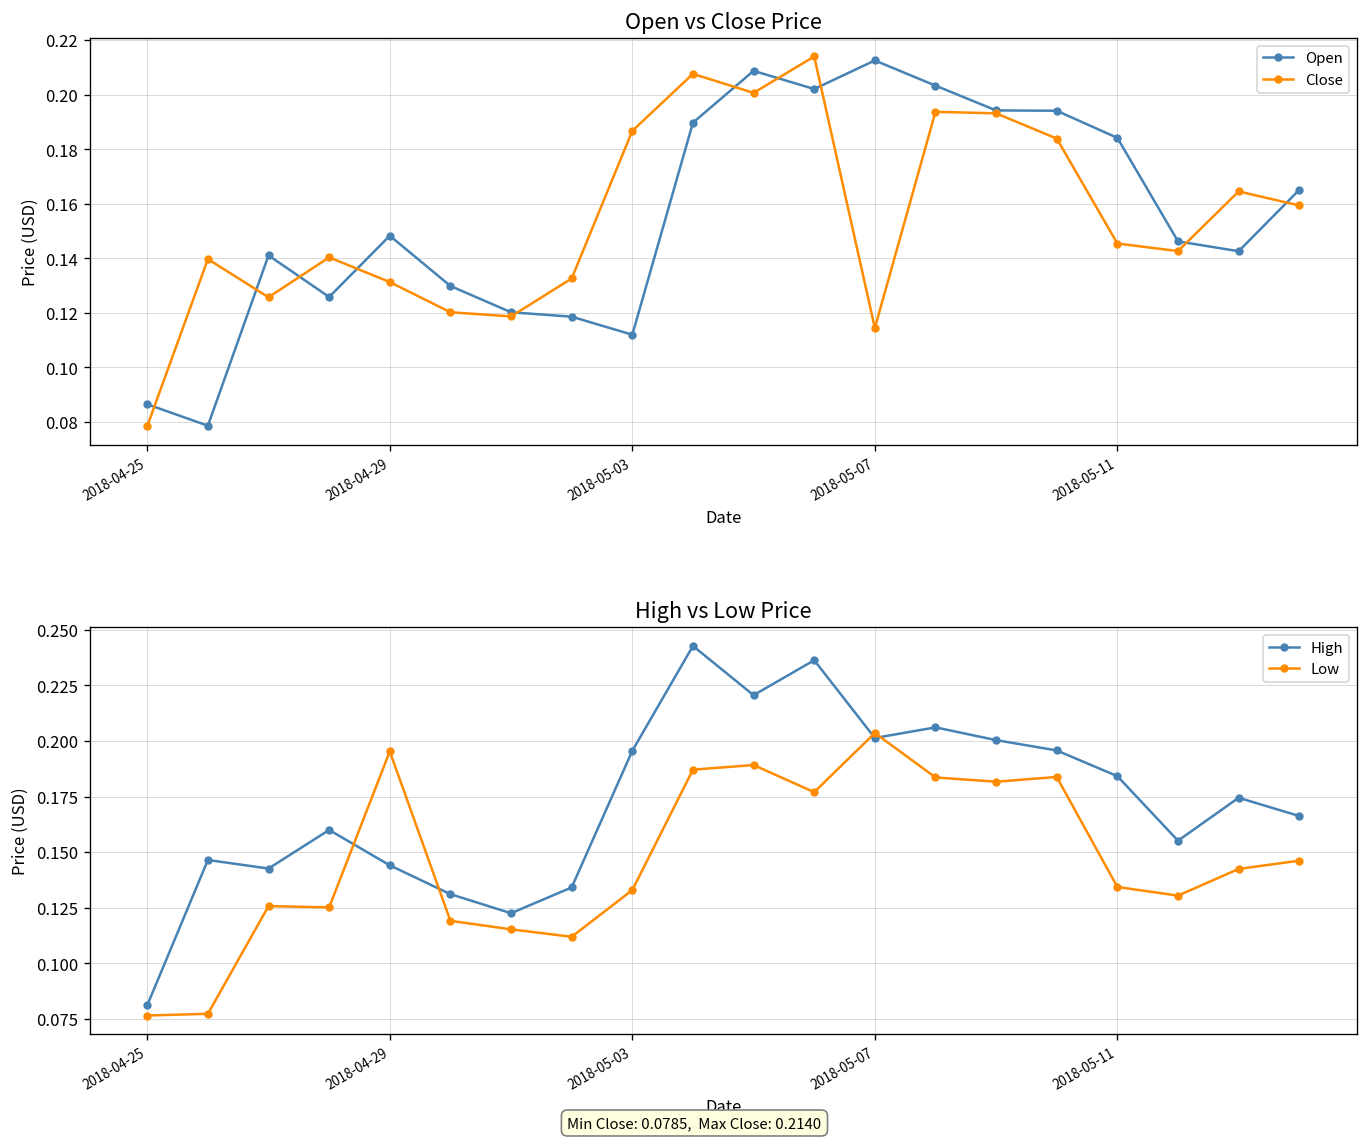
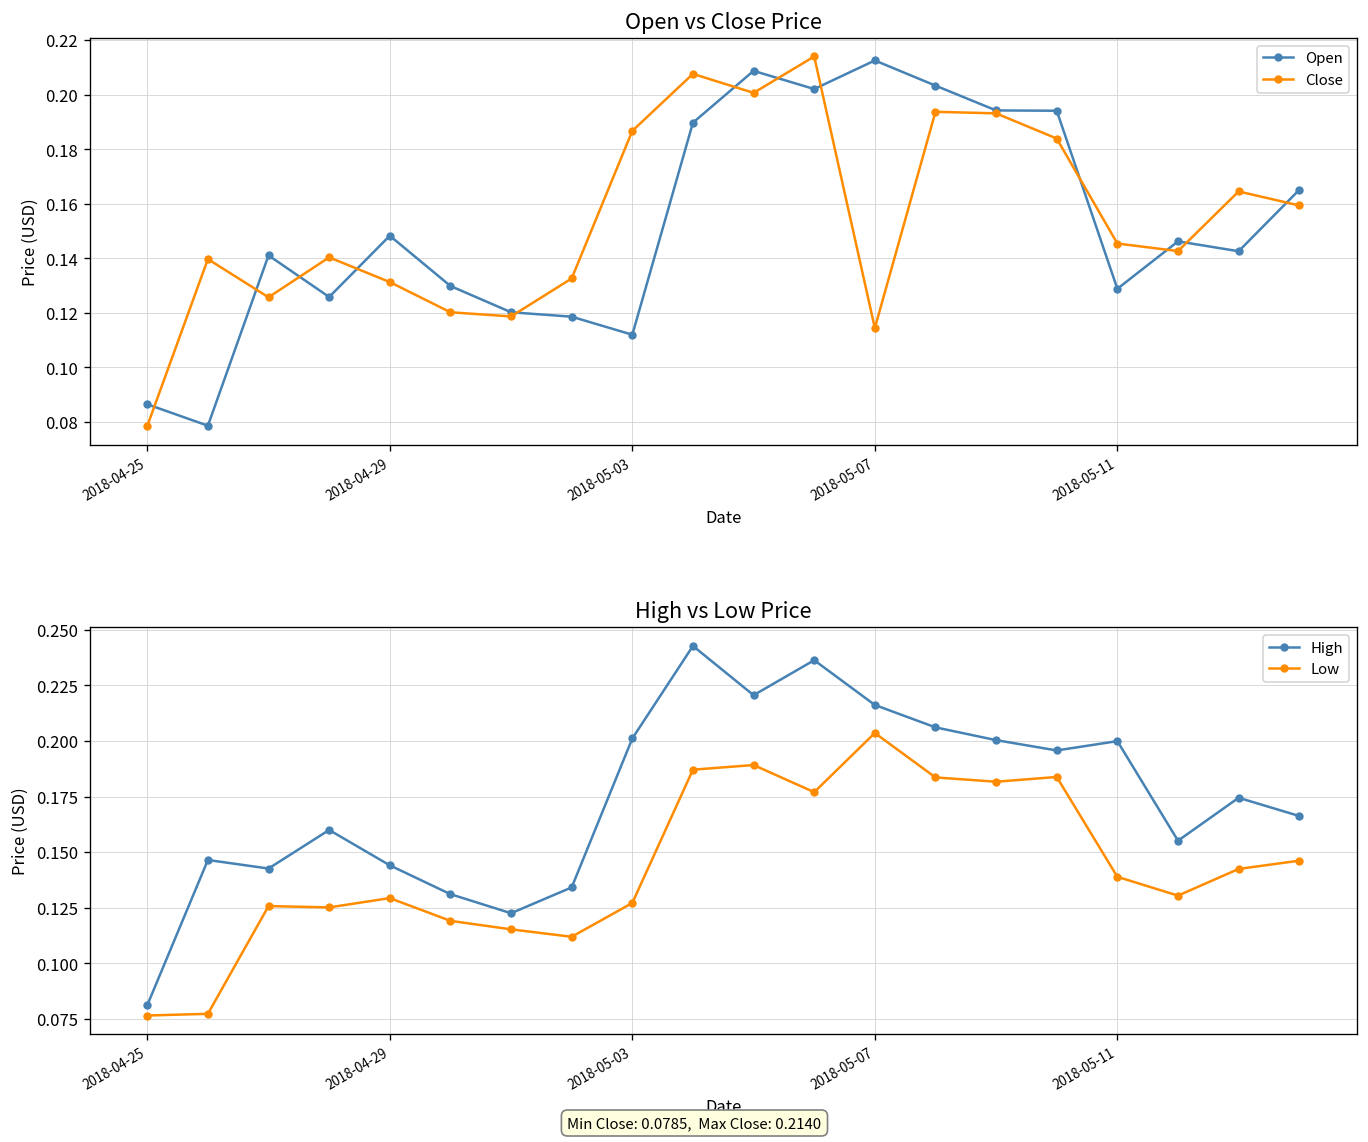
Open vs Close Price, Open, 2018-05-11: 0.184 -> 0.129
High vs Low Price, Low, 2018-04-29: 0.195 -> 0.129
High vs Low Price, High, 2018-05-03: 0.196 -> 0.201
High vs Low Price, Low, 2018-05-03: 0.133 -> 0.127
High vs Low Price, High, 2018-05-07: 0.201 -> 0.216
High vs Low Price, High, 2018-05-11: 0.184 -> 0.200
High vs Low Price, Low, 2018-05-11: 0.134 -> 0.139
